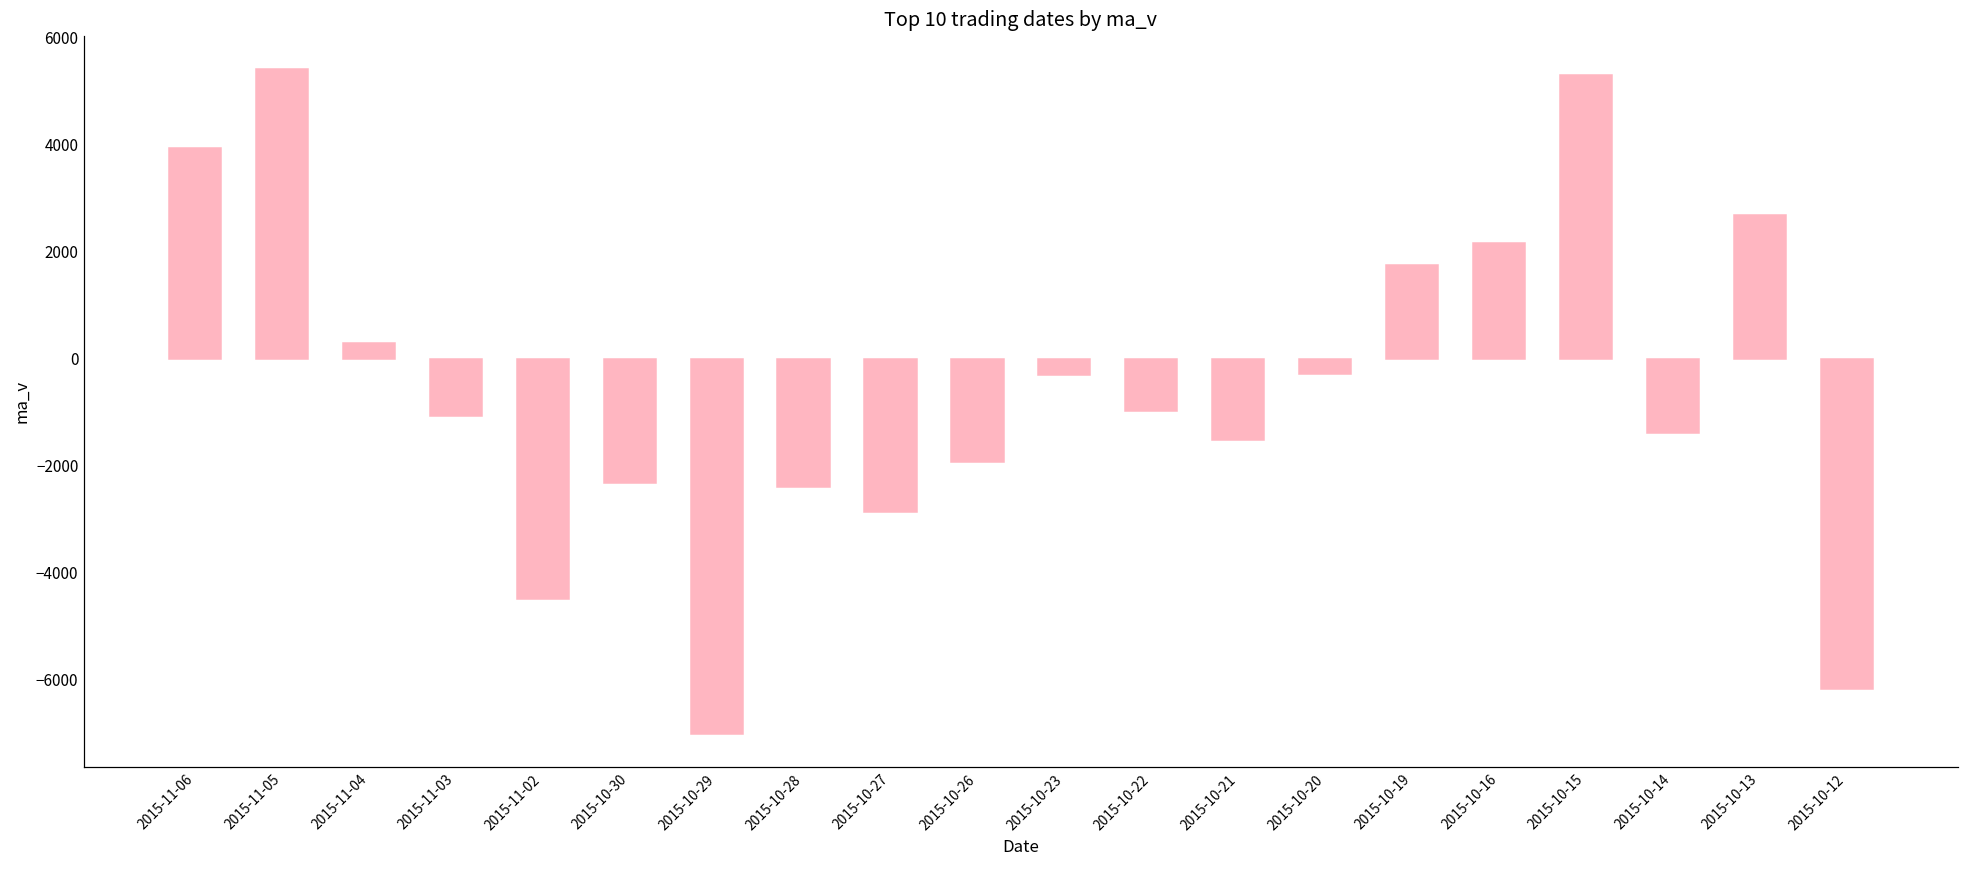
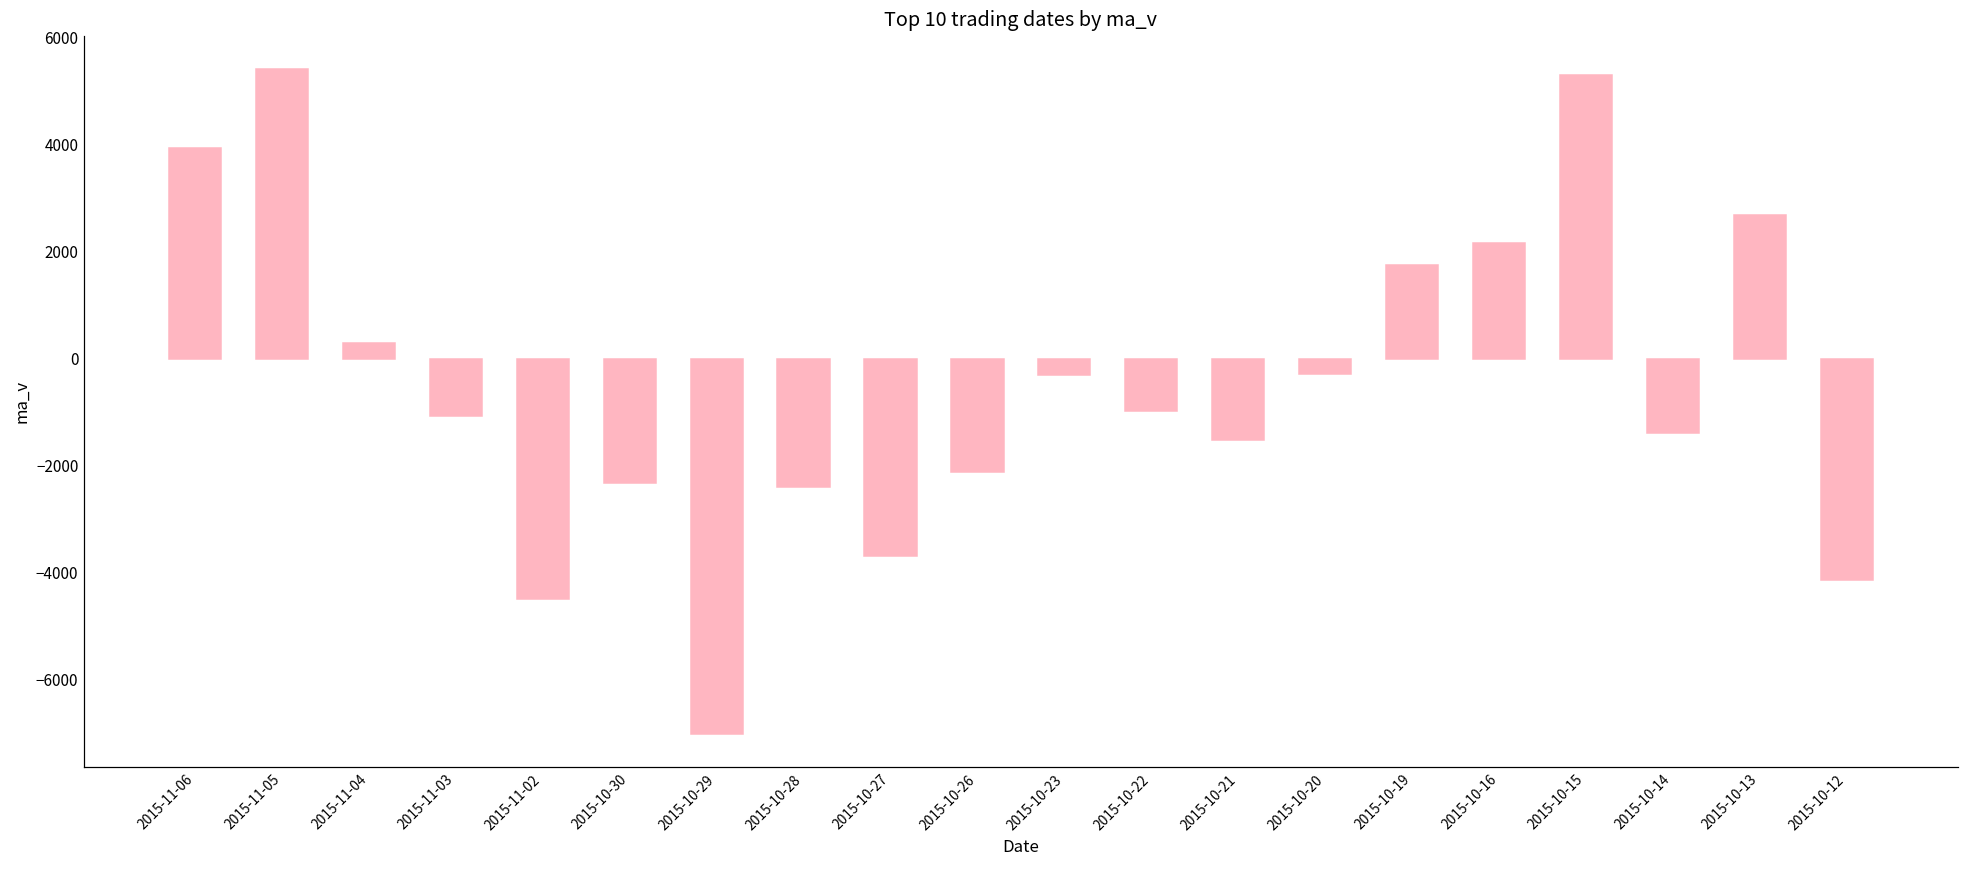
2015-10-27: -2900 -> -3700
2015-10-26: -1900 -> -2100
2015-10-12: -6200 -> -4100
